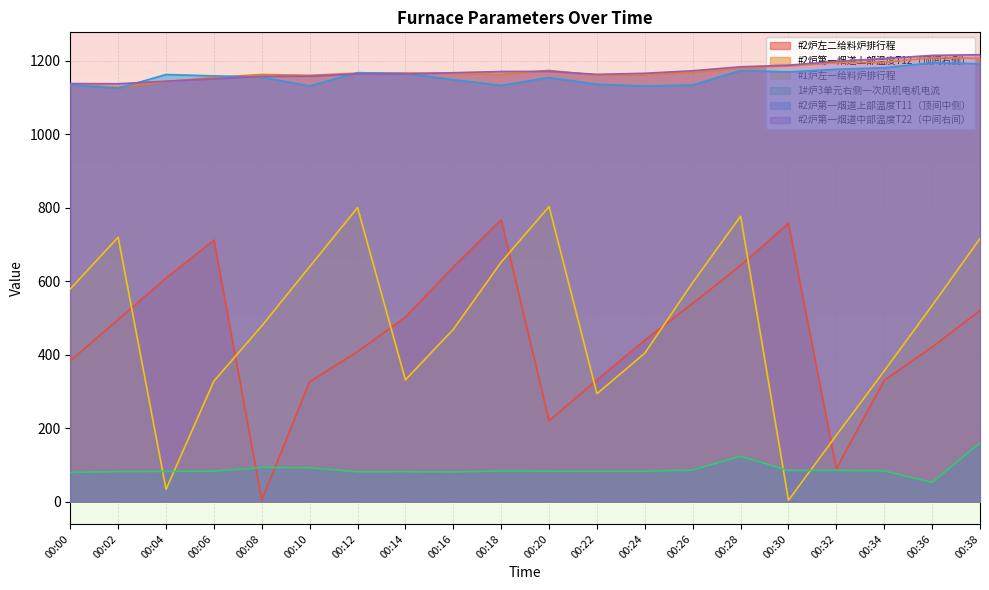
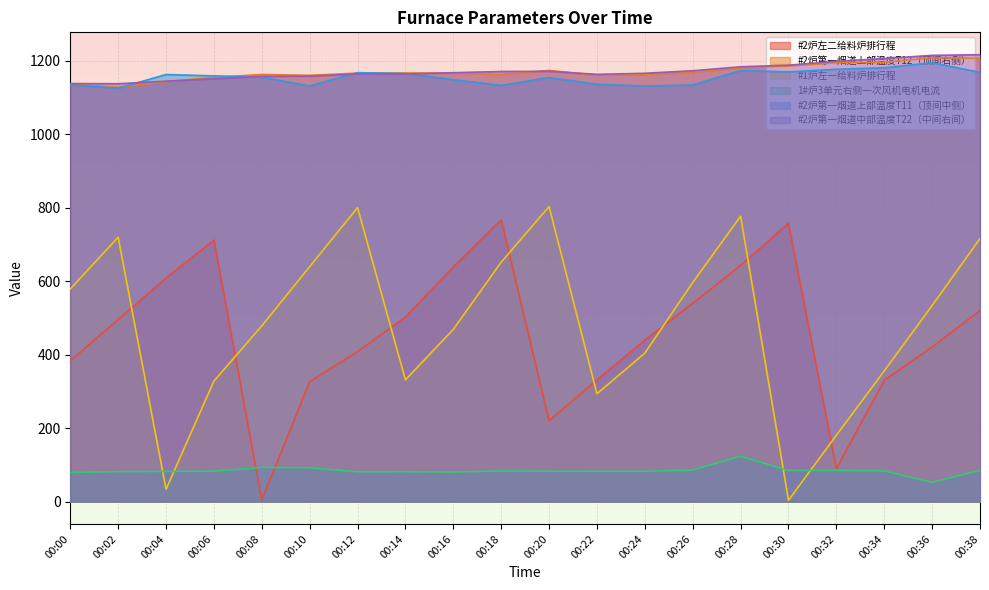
1#炉3单元右侧一次风机电机电流, 00:38: 160 -> 90
#2炉第一烟道上部温度T11（顶间中侧）, 00:38: 1190 -> 1170
